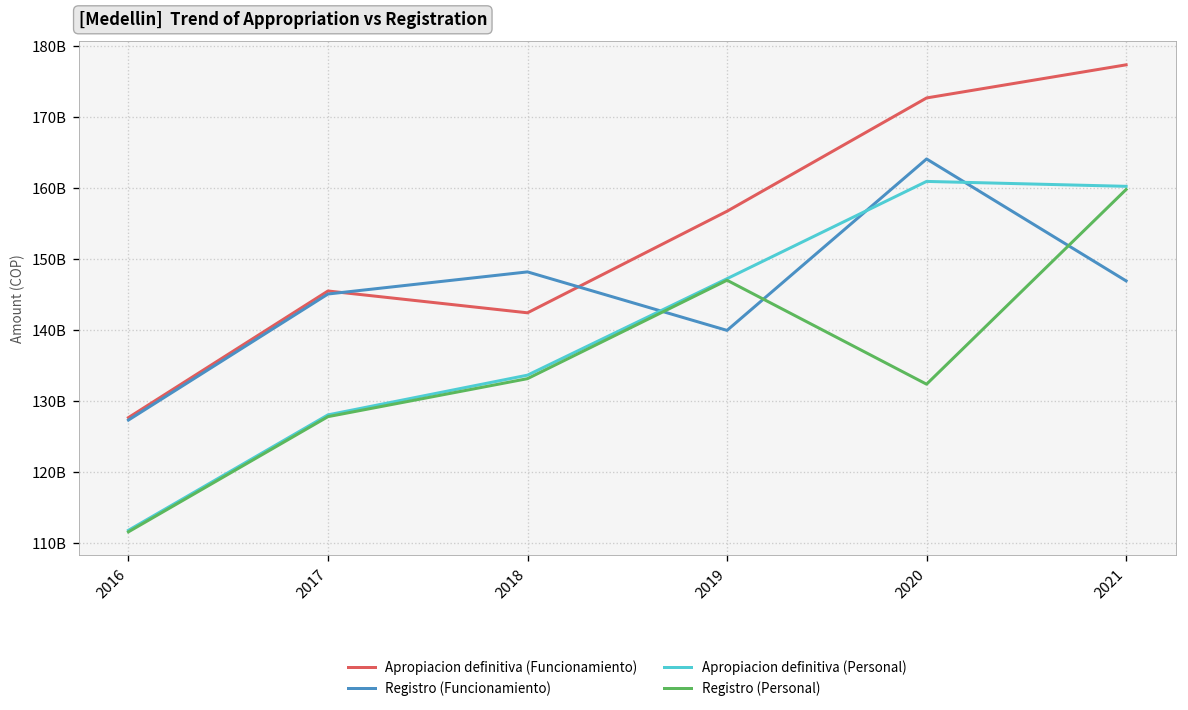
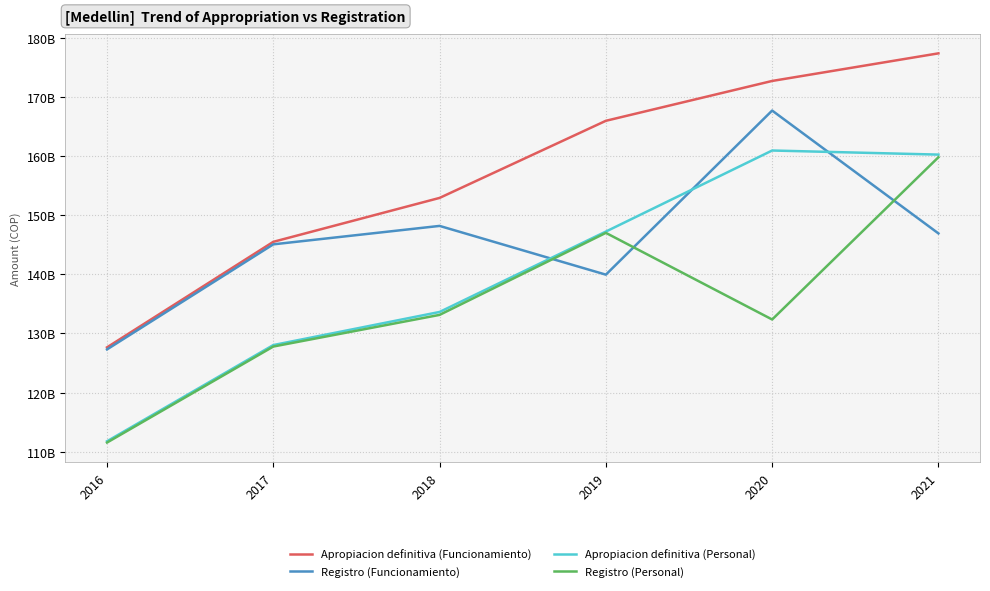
Apropiacion definitiva (Funcionamiento), 2018: 142000000000 -> 153000000000
Apropiacion definitiva (Funcionamiento), 2019: 157000000000 -> 166000000000
Registro (Funcionamiento), 2020: 164000000000 -> 168000000000
